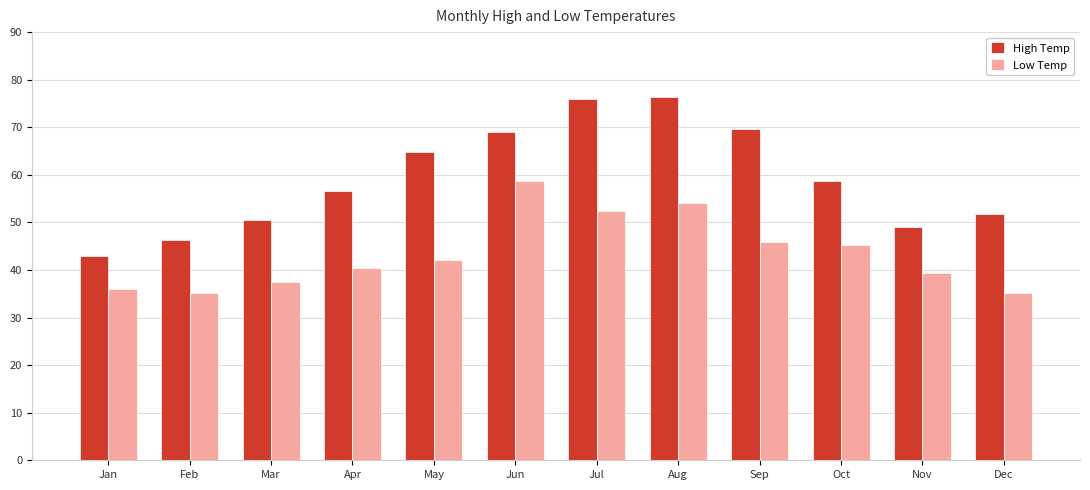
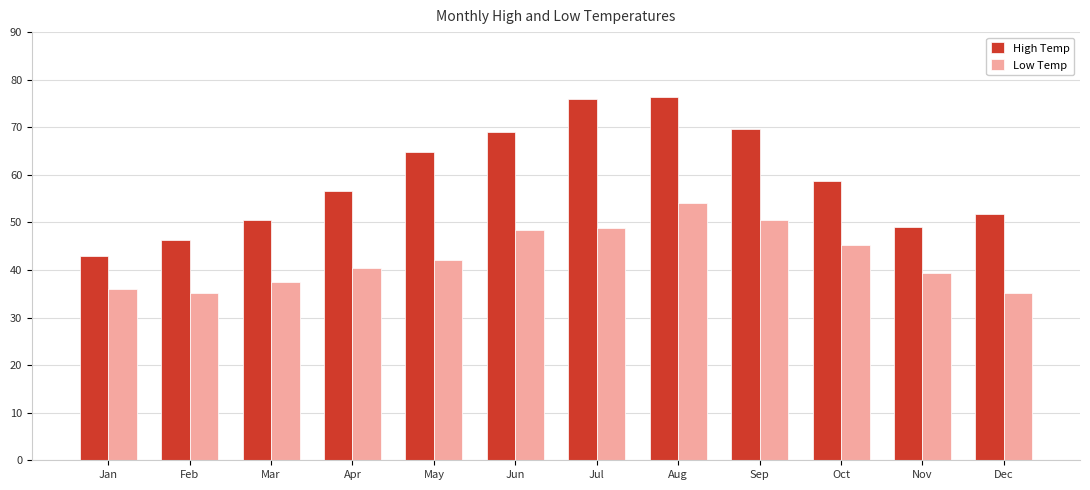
Low Temp, Jun: 59 -> 48
Low Temp, Jul: 52 -> 49
Low Temp, Sep: 46 -> 51
